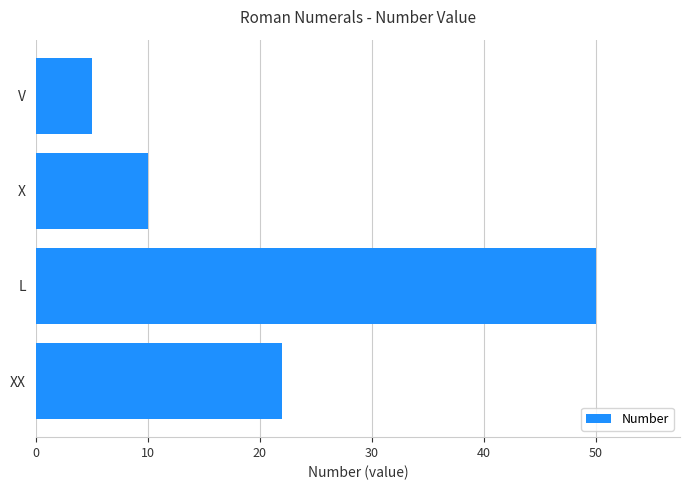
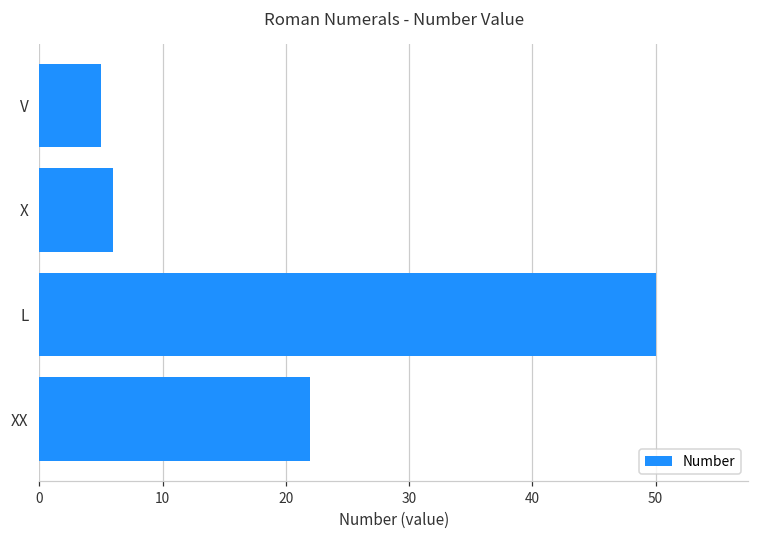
X: 10 -> 6
